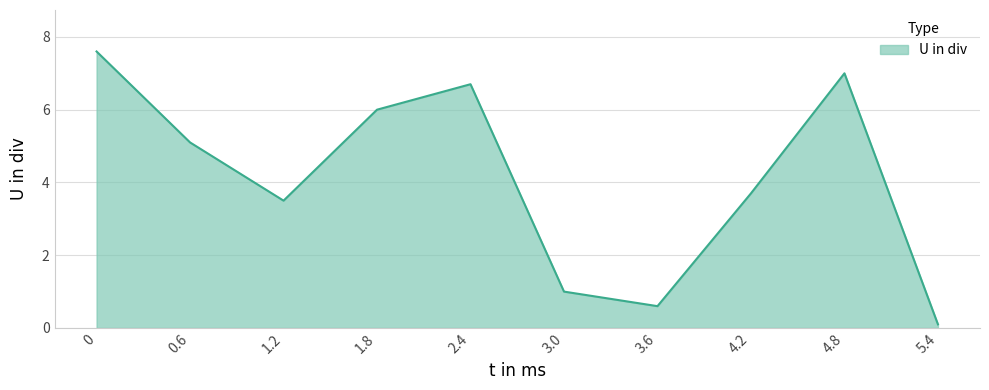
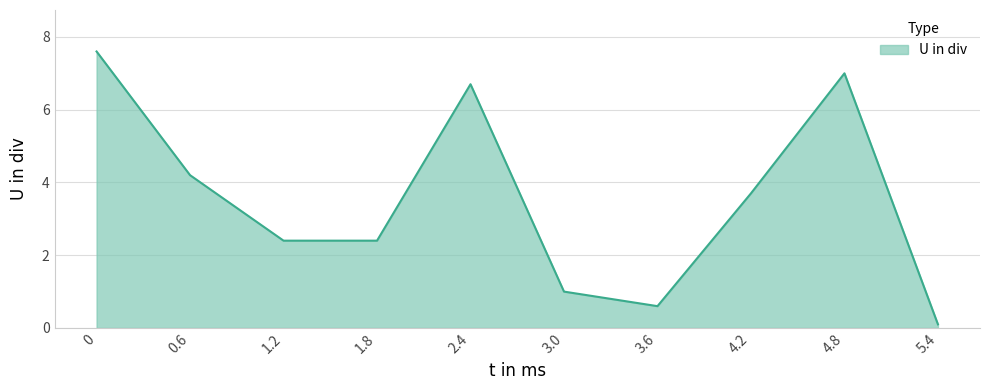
0.6: 5.1 -> 4.2
1.2: 3.5 -> 2.4
1.8: 6.0 -> 2.4
